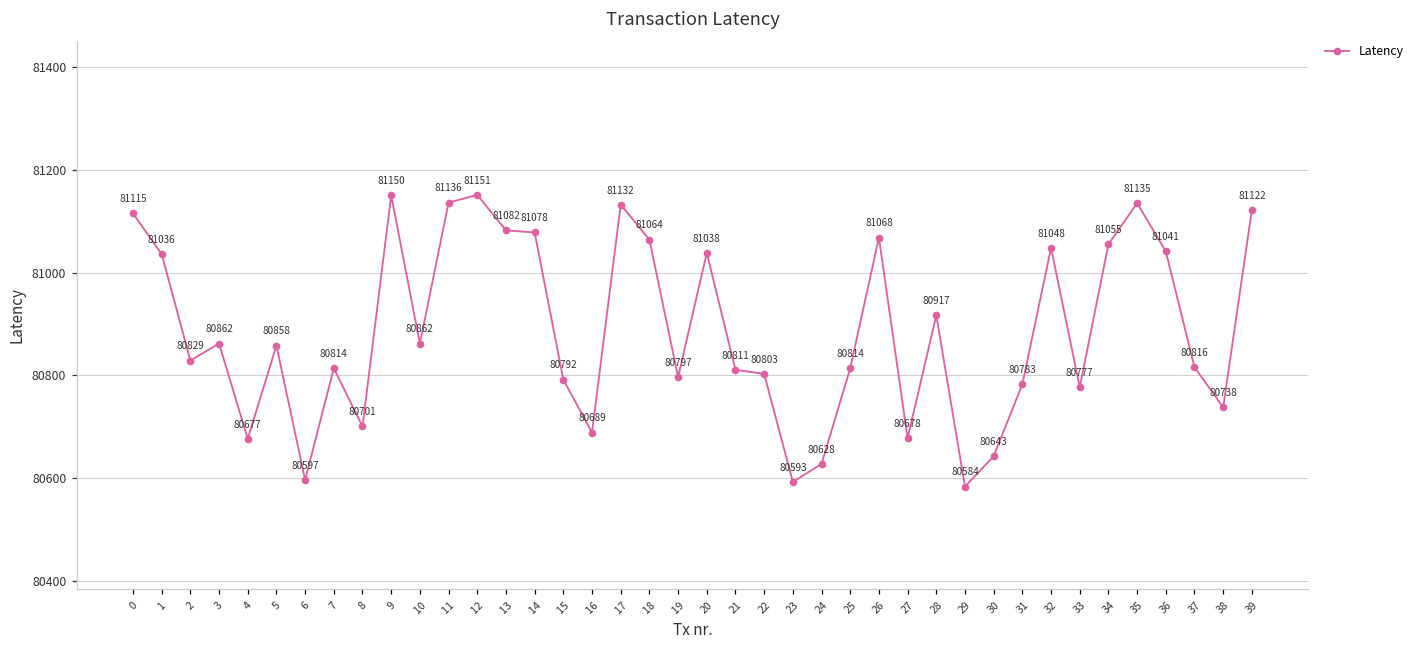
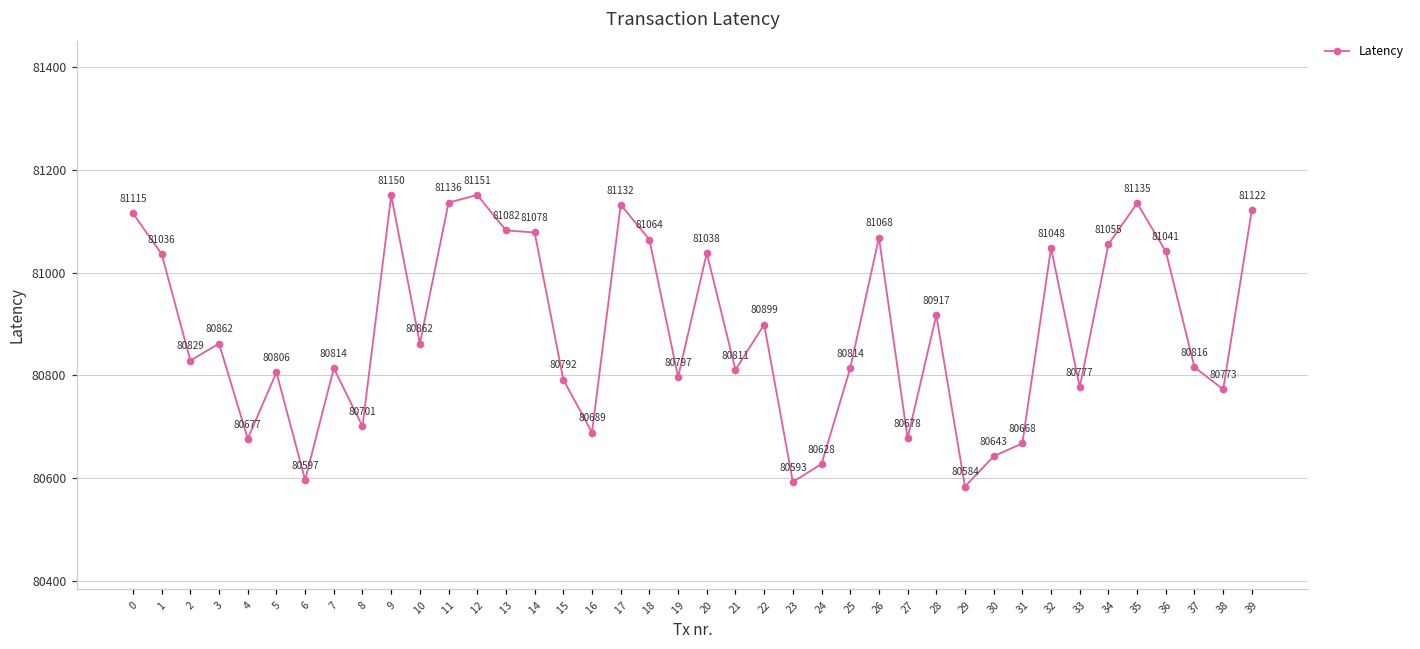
5: 80858 -> 80806
22: 80803 -> 80899
31: 80783 -> 80668
38: 80738 -> 80773
